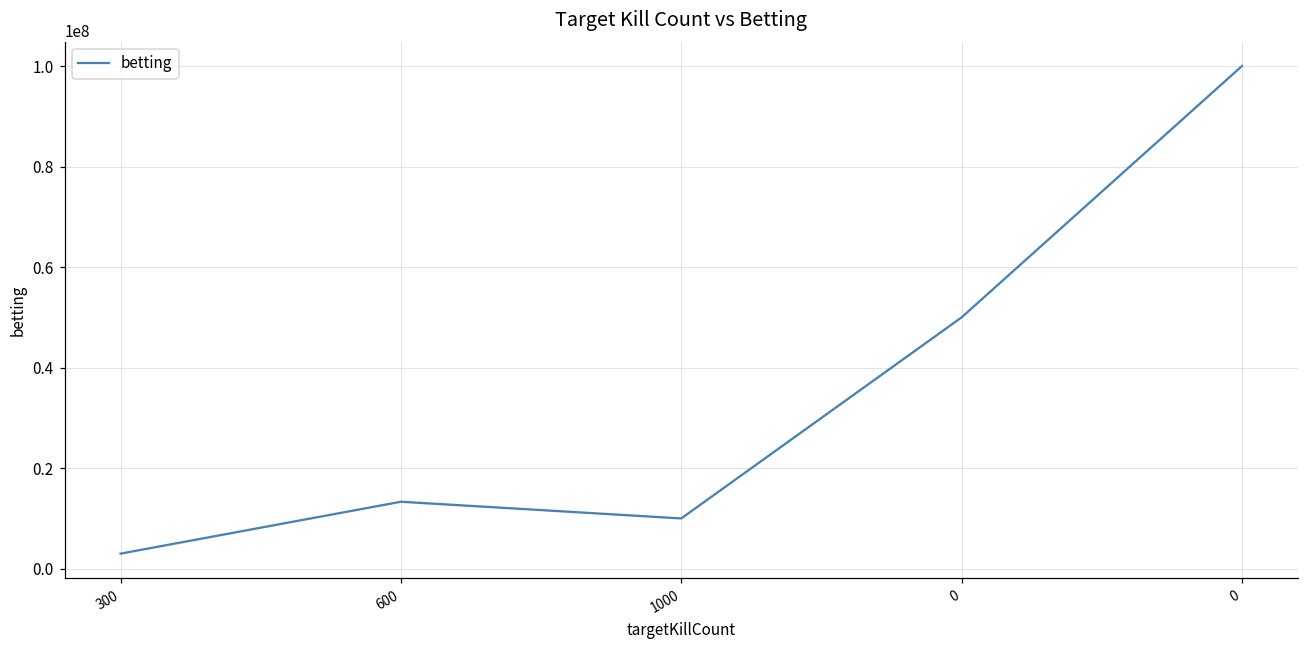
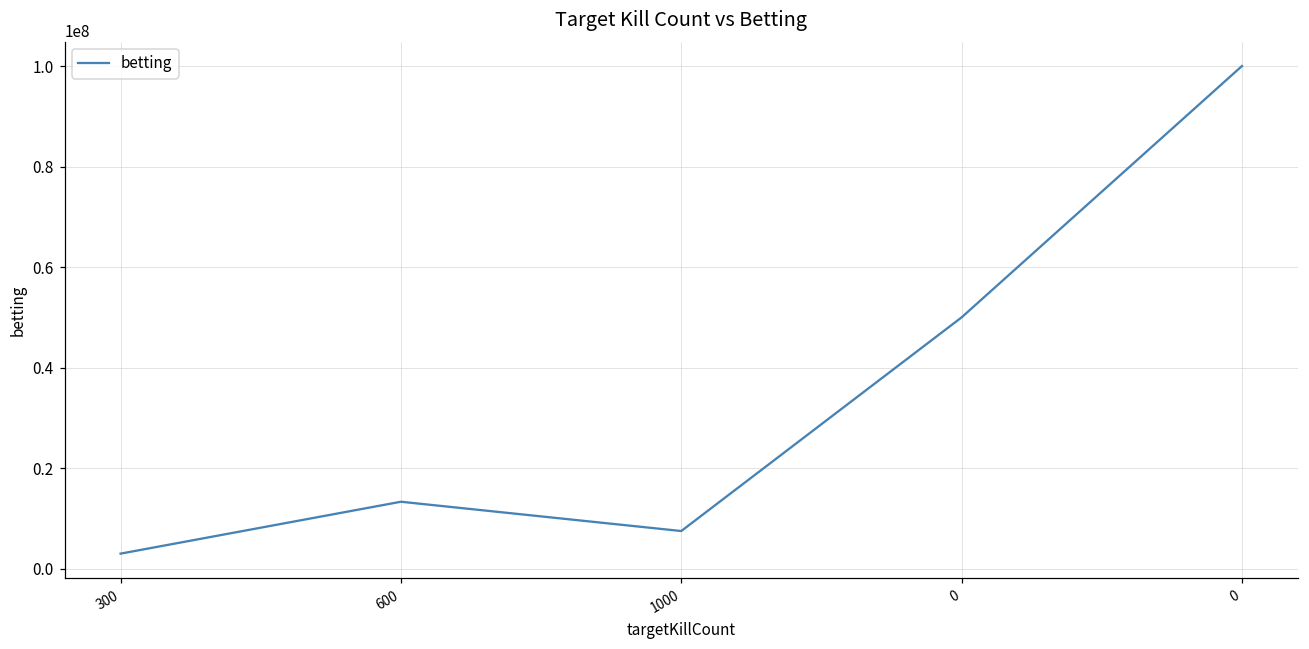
1000: 10000000 -> 7000000
